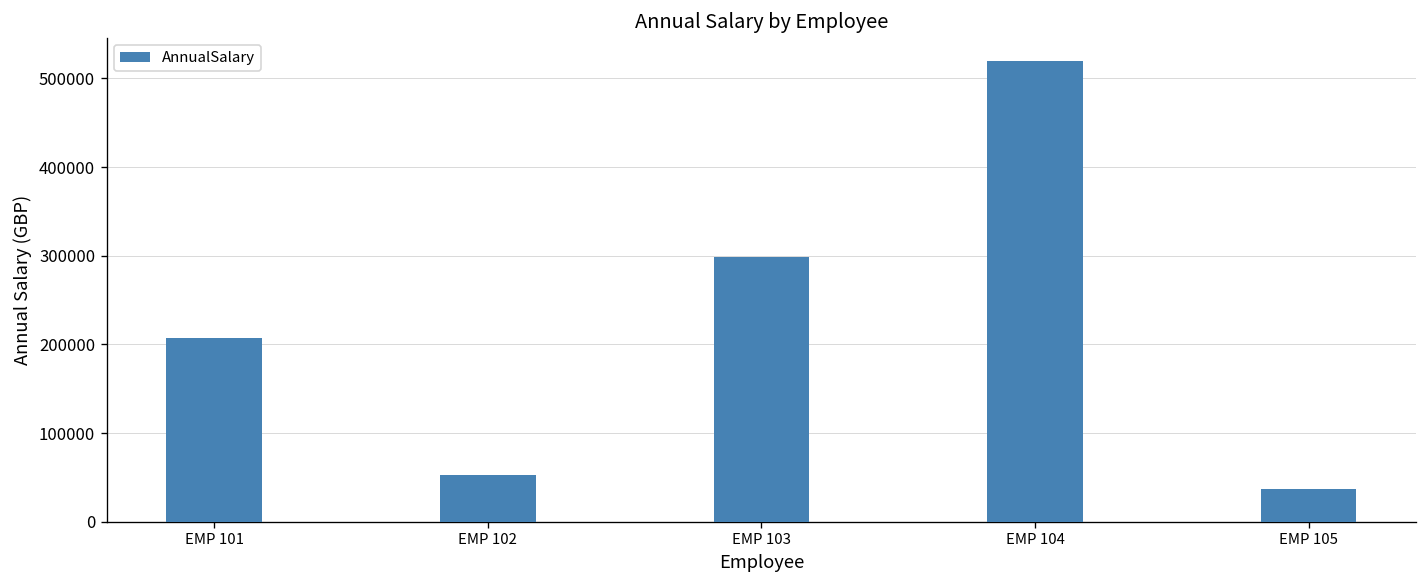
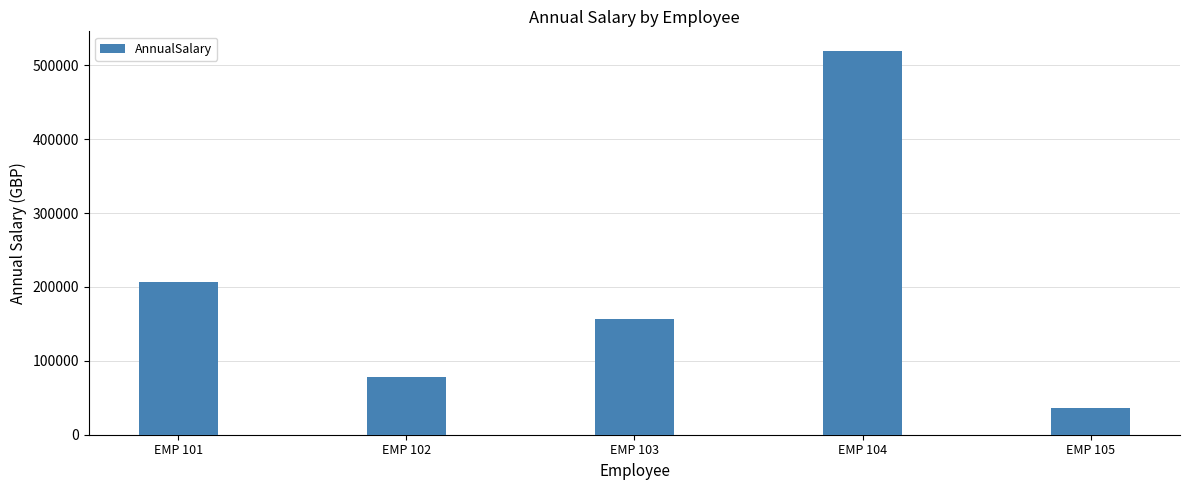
EMP 102: 50000 -> 80000
EMP 103: 300000 -> 160000
